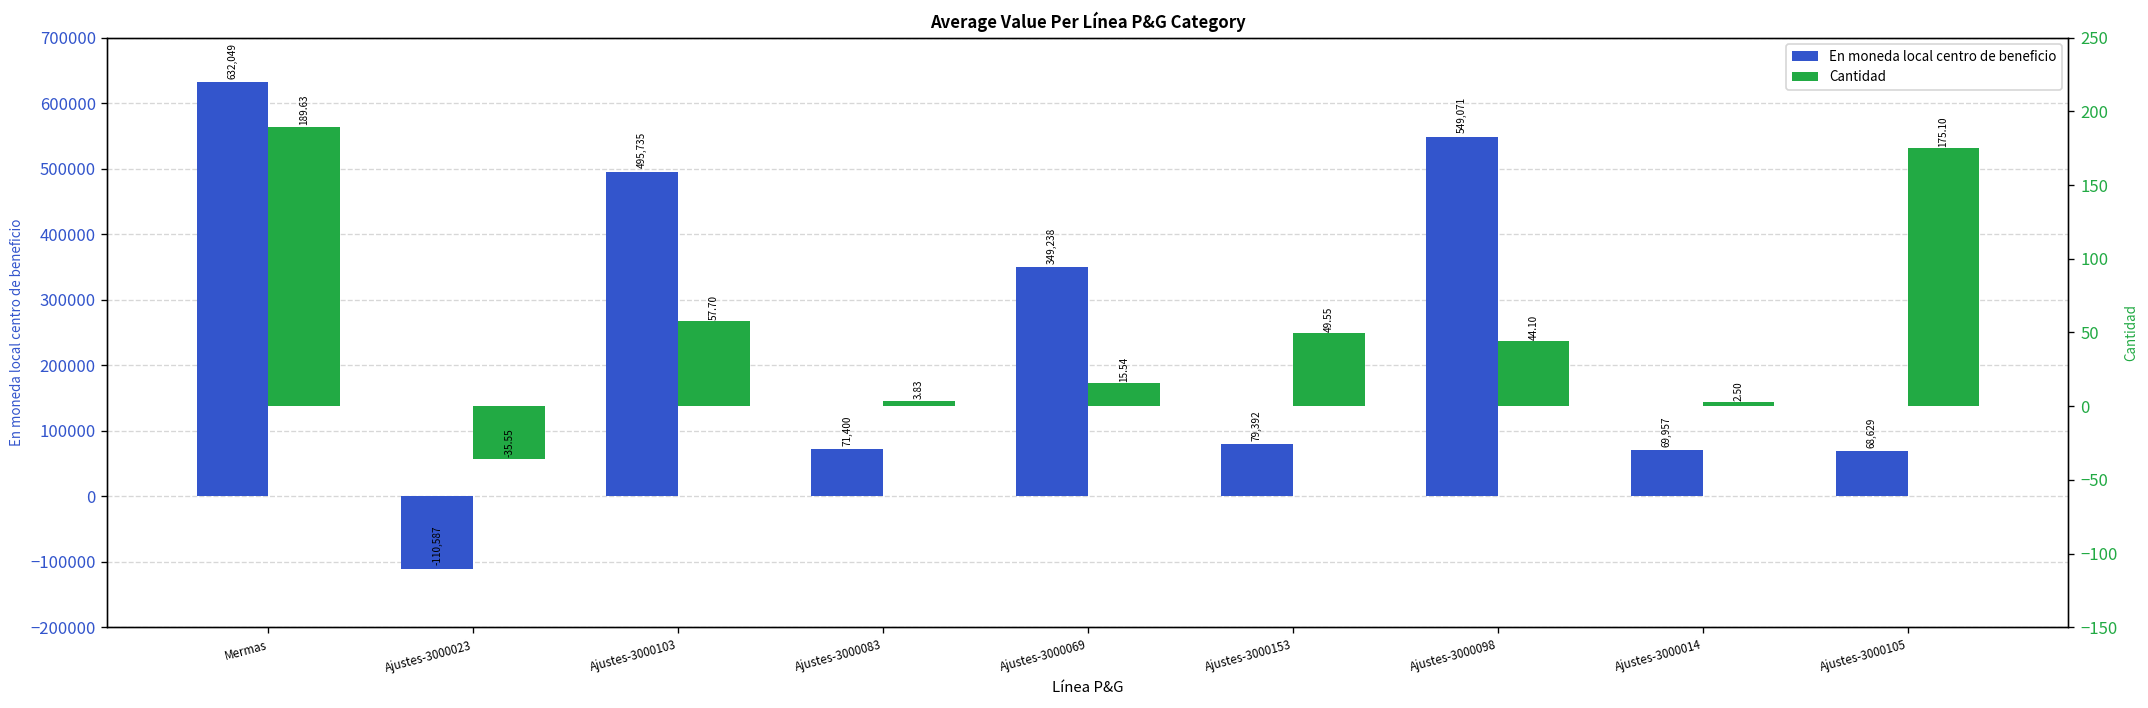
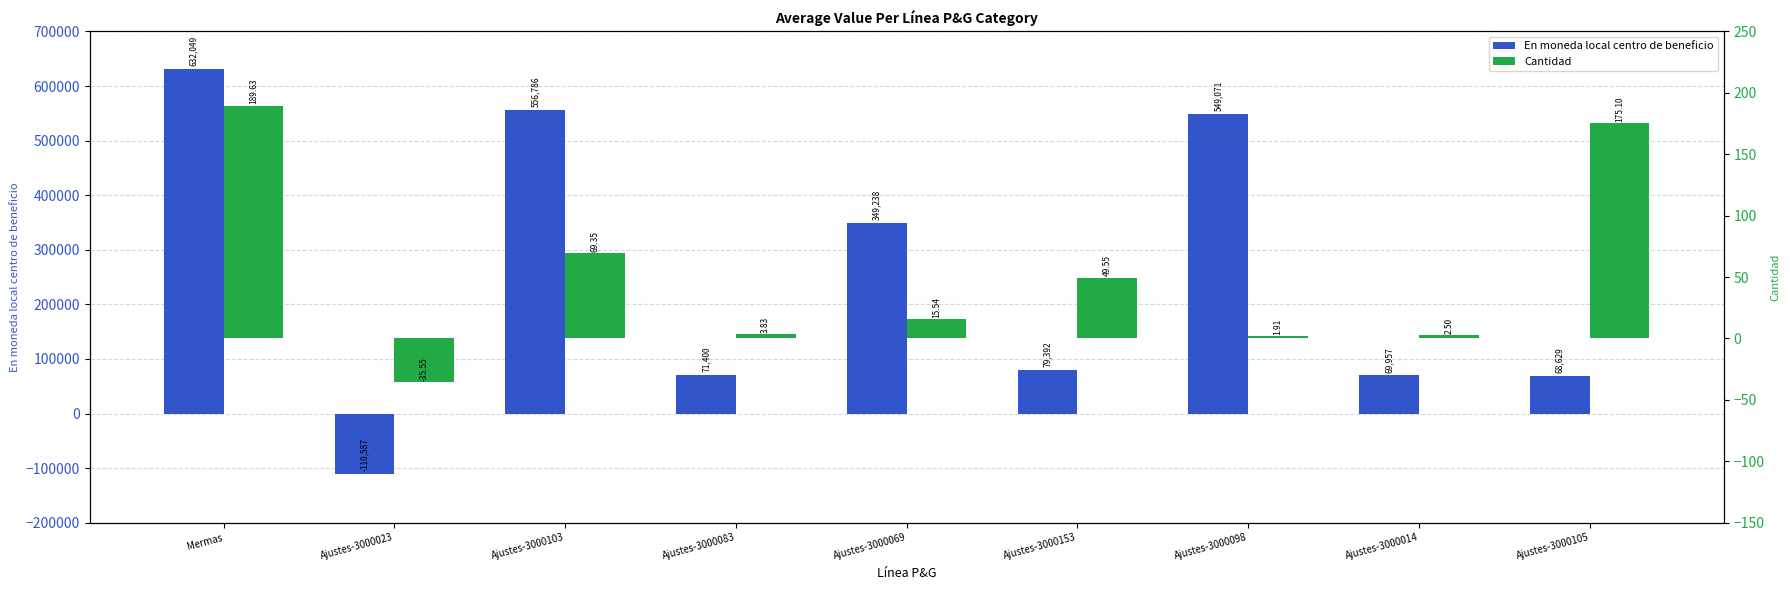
En moneda local centro de beneficio, Ajustes-3000103: 495,735 -> 556,786
Cantidad, Ajustes-3000103: 57.70 -> 69.35
Cantidad, Ajustes-3000098: 44.10 -> 1.91
